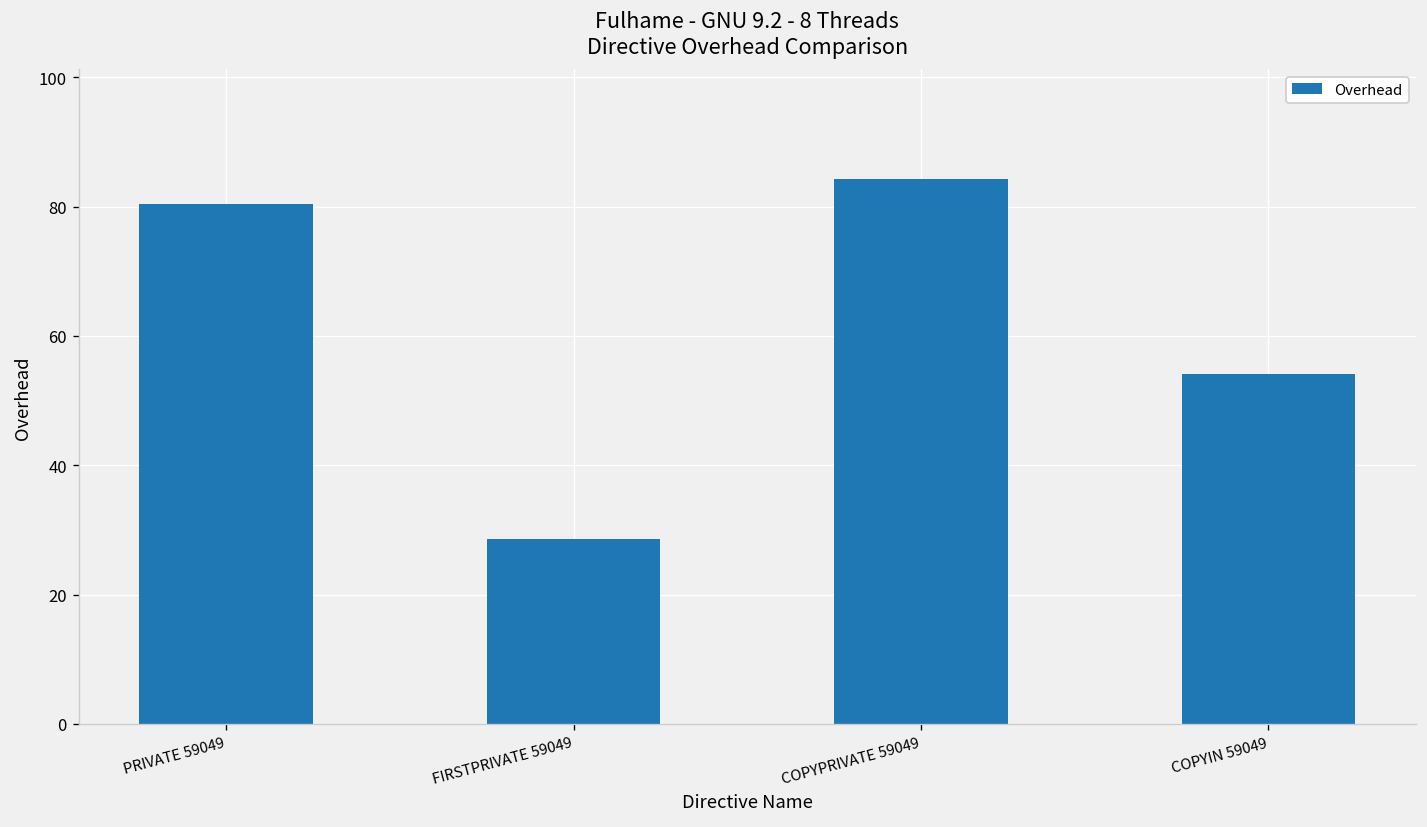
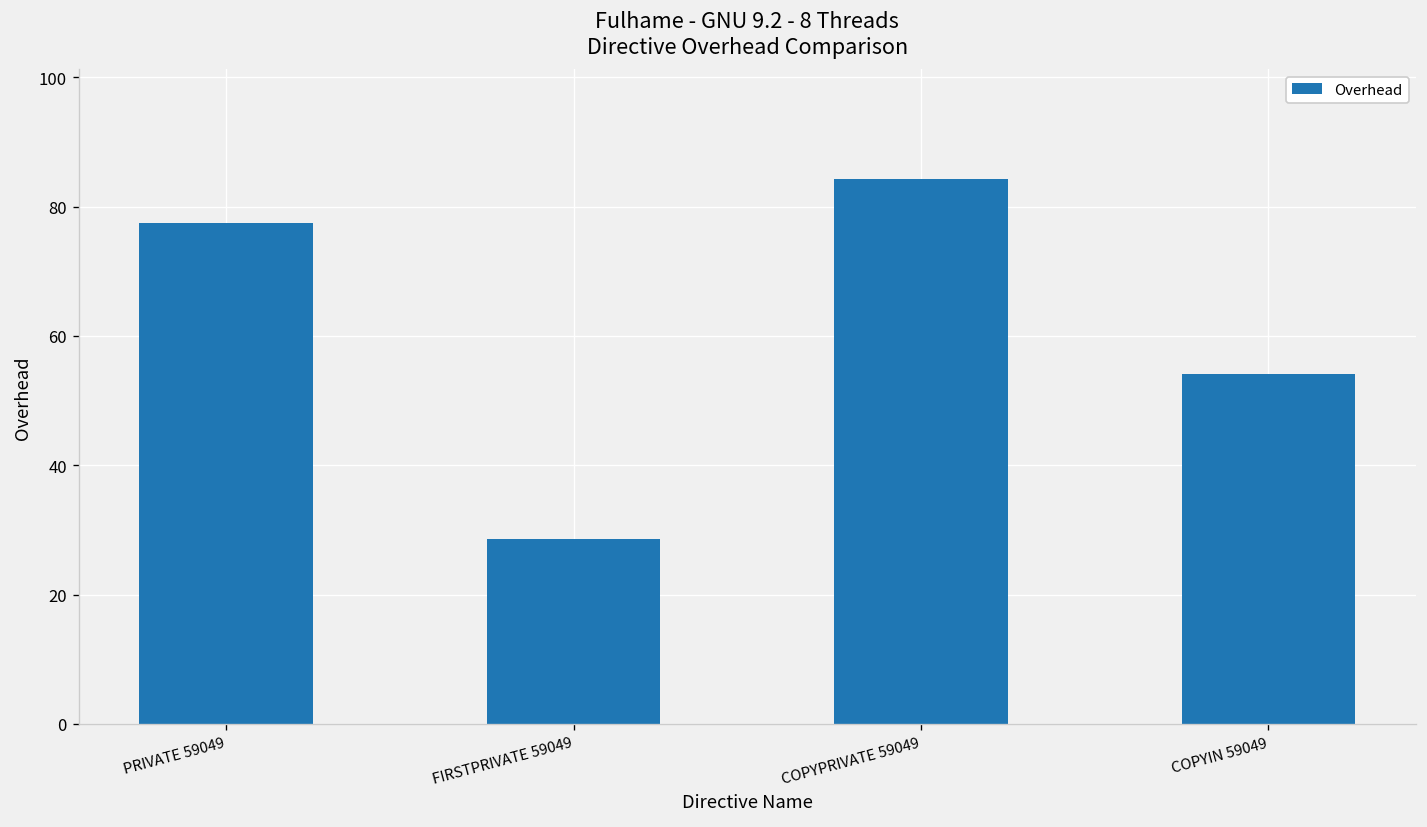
PRIVATE 59049: 80 -> 78
